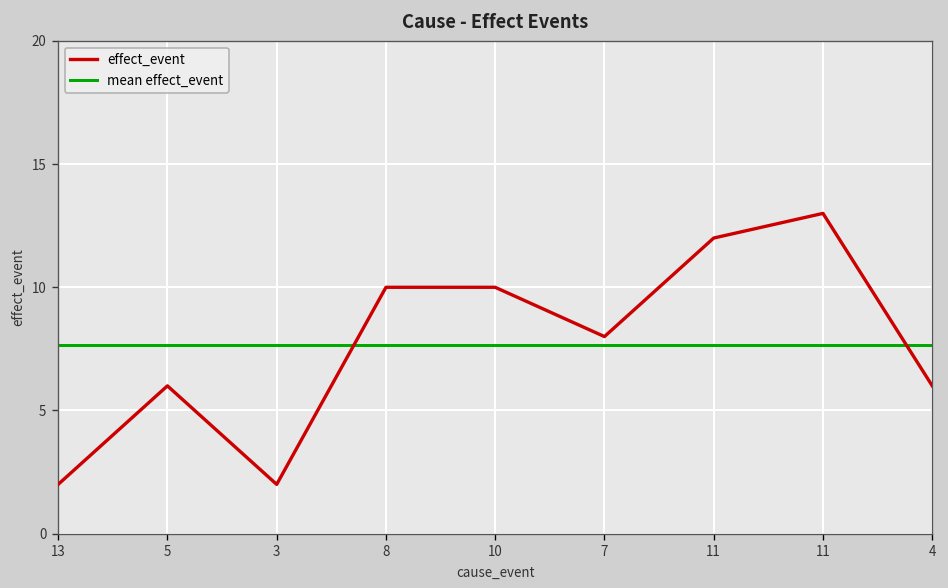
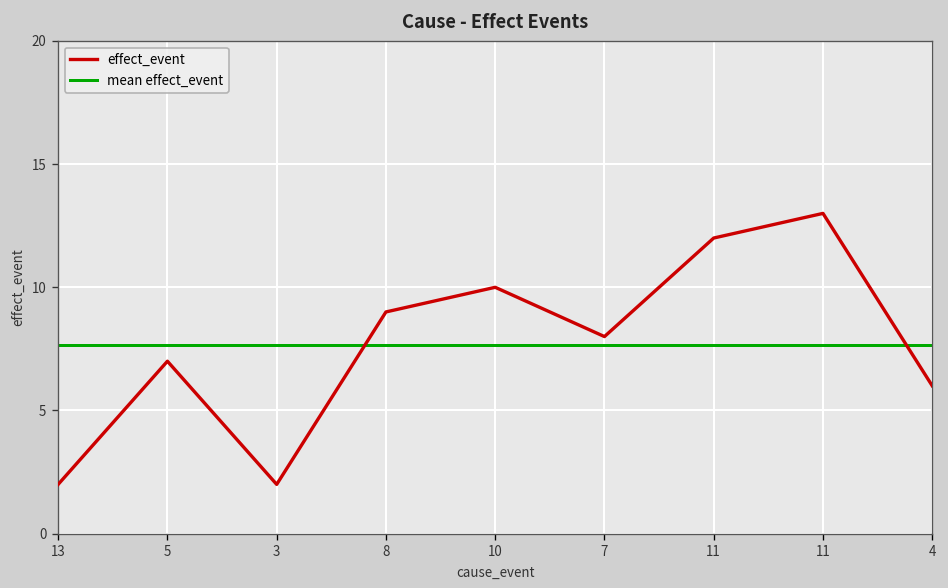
5: 6 -> 7
8: 10 -> 9
